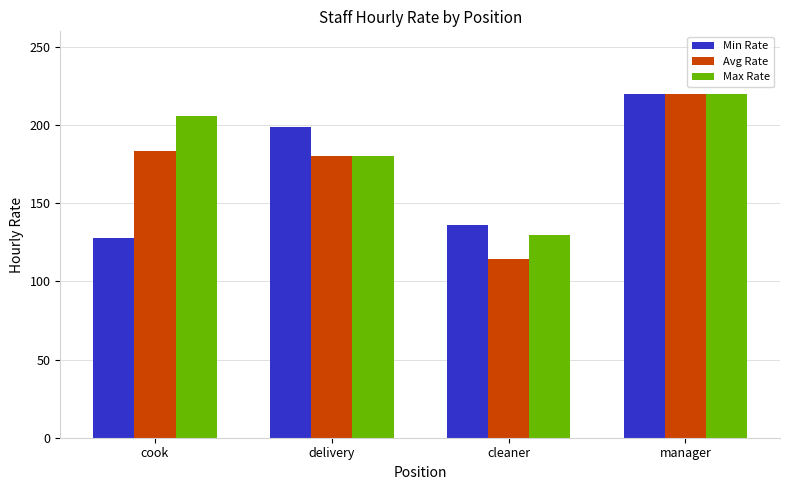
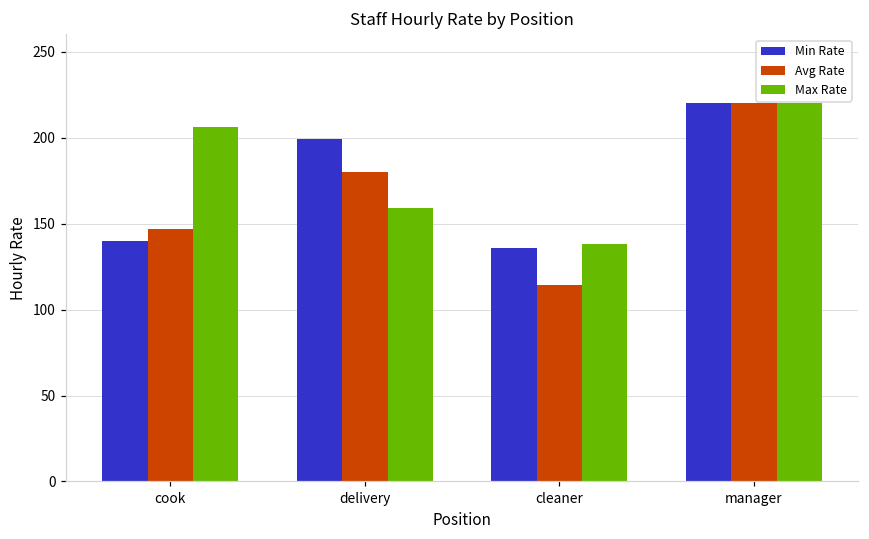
Min Rate, cook: 128 -> 140
Avg Rate, cook: 183 -> 147
Max Rate, delivery: 180 -> 159
Max Rate, cleaner: 130 -> 138
